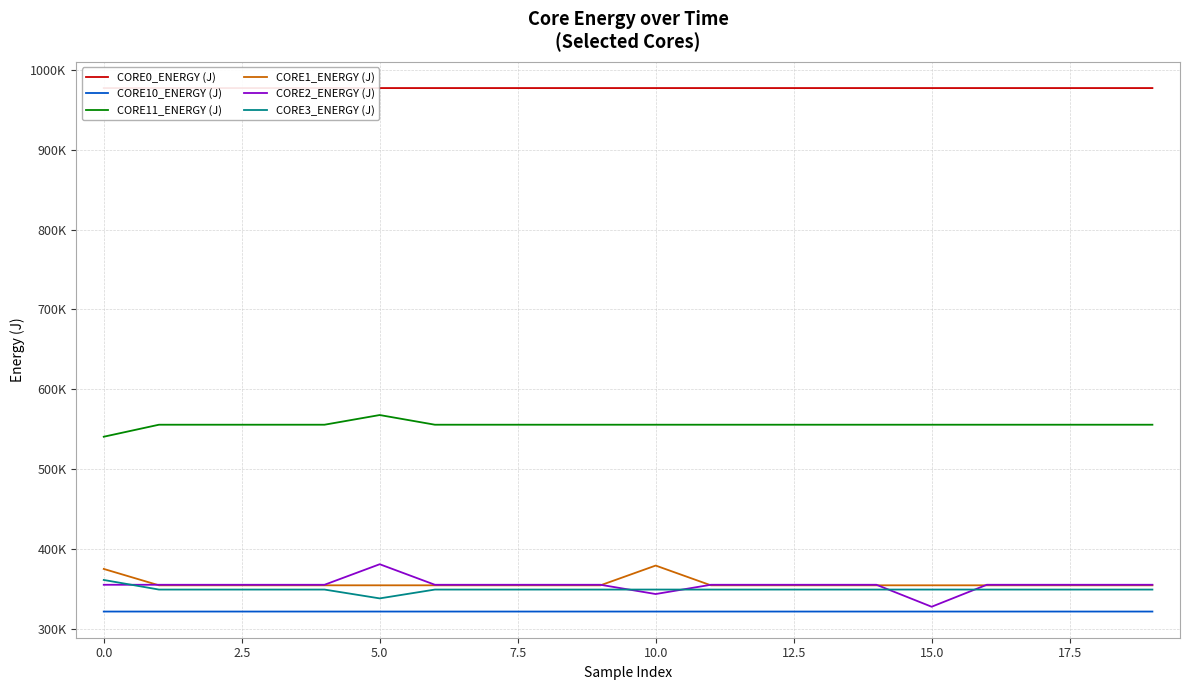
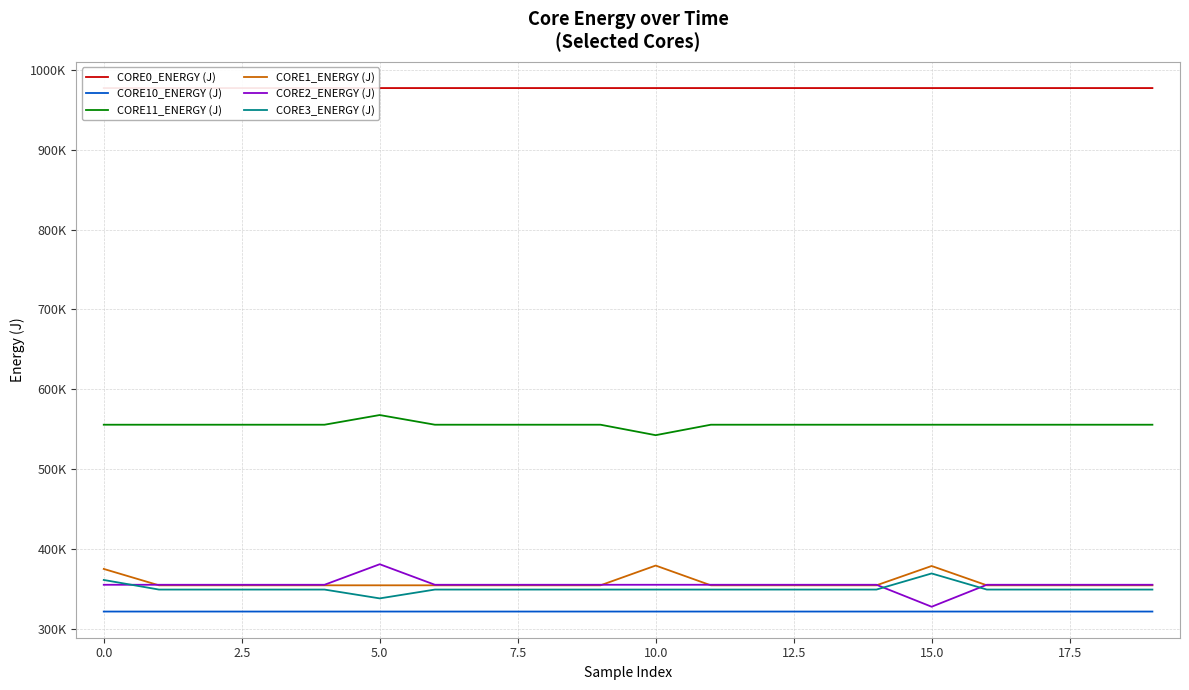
CORE11_ENERGY (J), 0.0: 540000 -> 560000
CORE11_ENERGY (J), 10.0: 560000 -> 540000
CORE2_ENERGY (J), 10.0: 340000 -> 360000
CORE1_ENERGY (J), 15.0: 350000 -> 380000
CORE3_ENERGY (J), 15.0: 350000 -> 370000
